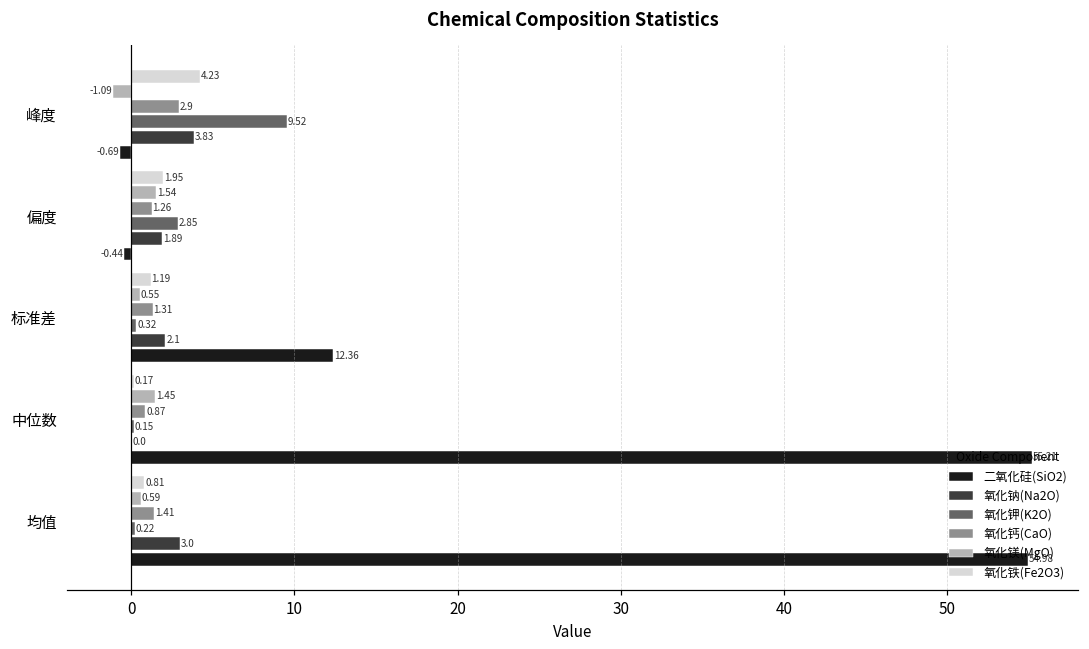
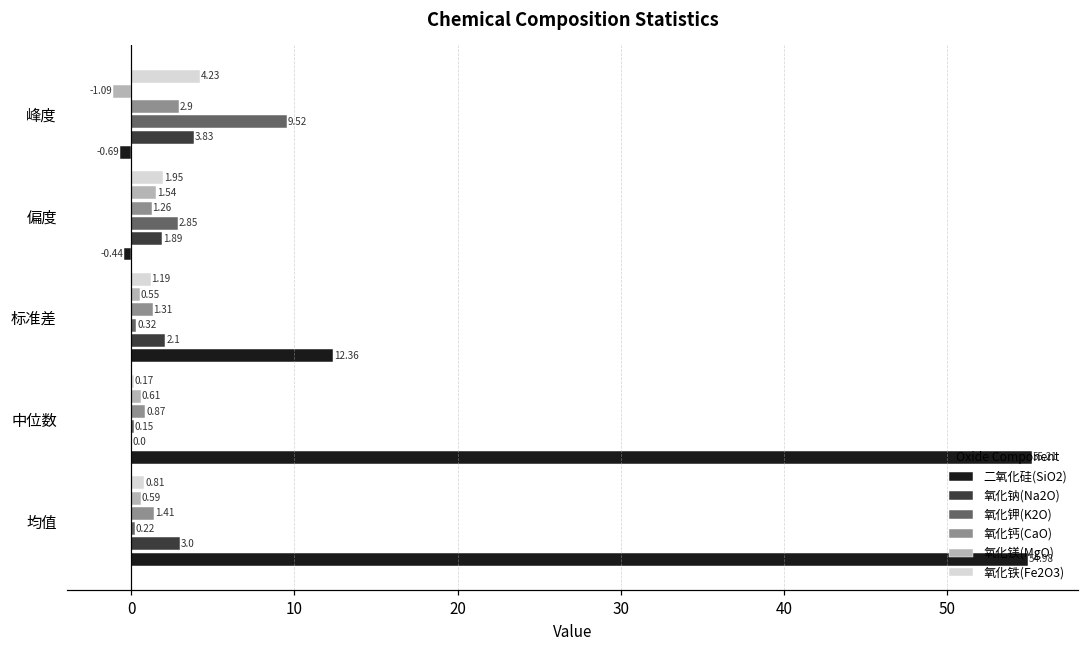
氧化镁(MgO), 中位数: 1.45 -> 0.61
